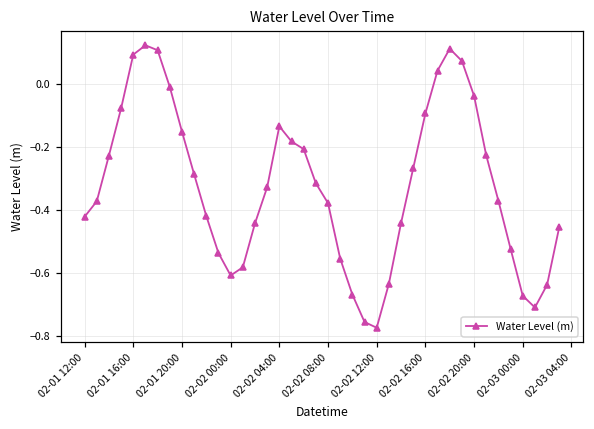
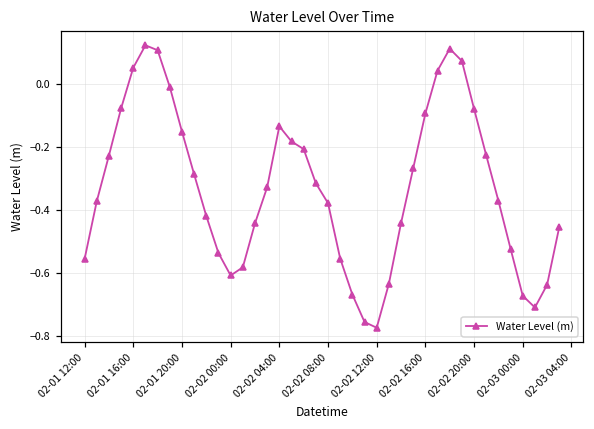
02-01 12:00: -0.42 -> -0.56
02-01 16:00: 0.09 -> 0.05
02-02 20:00: -0.04 -> -0.08
